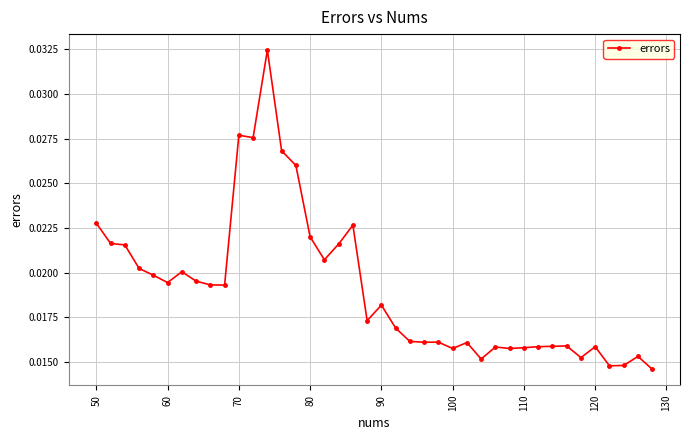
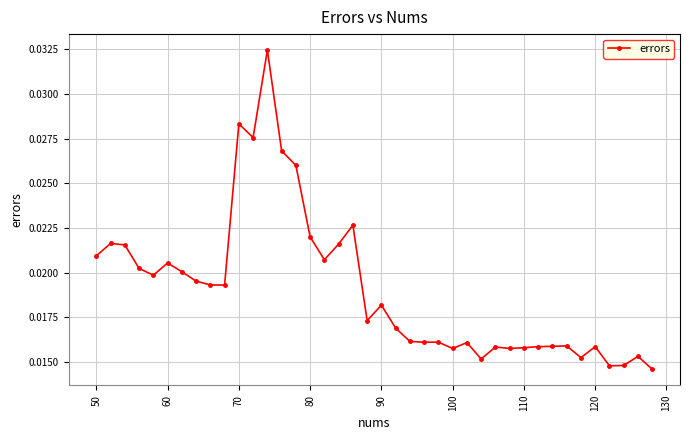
50: 0.0228 -> 0.0209
60: 0.0194 -> 0.0205
70: 0.0277 -> 0.0283
